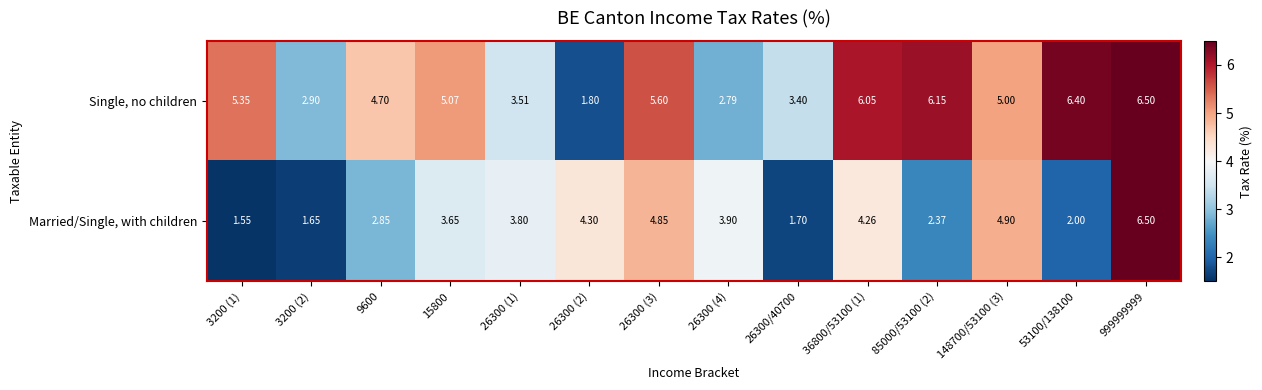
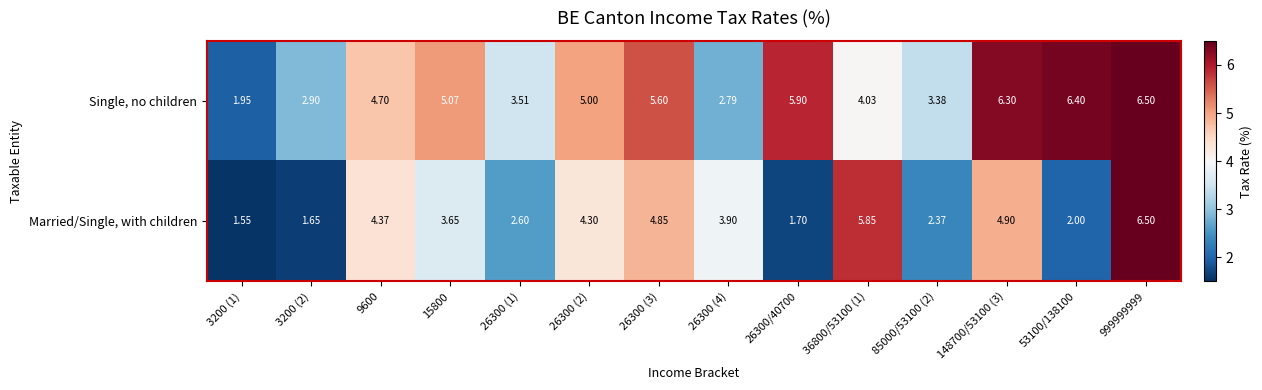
Single, no children, 3200 (1): 5.35 -> 1.95
Single, no children, 26300 (2): 1.80 -> 5.00
Single, no children, 26300/40700: 3.40 -> 5.90
Single, no children, 36800/53100 (1): 6.05 -> 4.03
Single, no children, 85000/53100 (2): 6.15 -> 3.38
Single, no children, 148700/53100 (3): 5.00 -> 6.30
Married/Single, with children, 9600: 2.85 -> 4.37
Married/Single, with children, 26300 (1): 3.80 -> 2.60
Married/Single, with children, 36800/53100 (1): 4.26 -> 5.85
